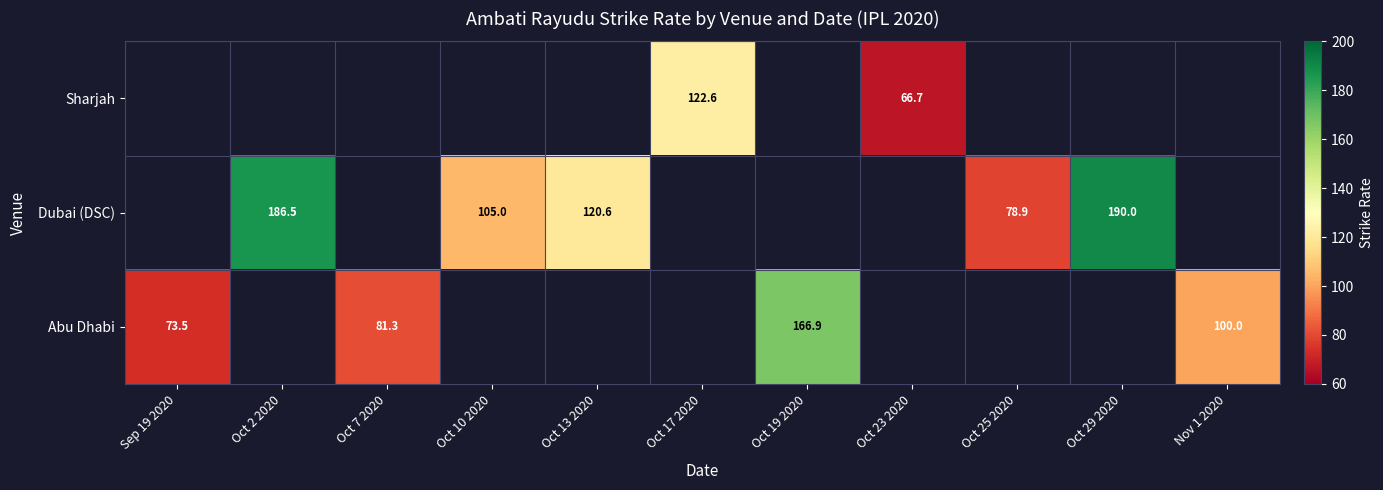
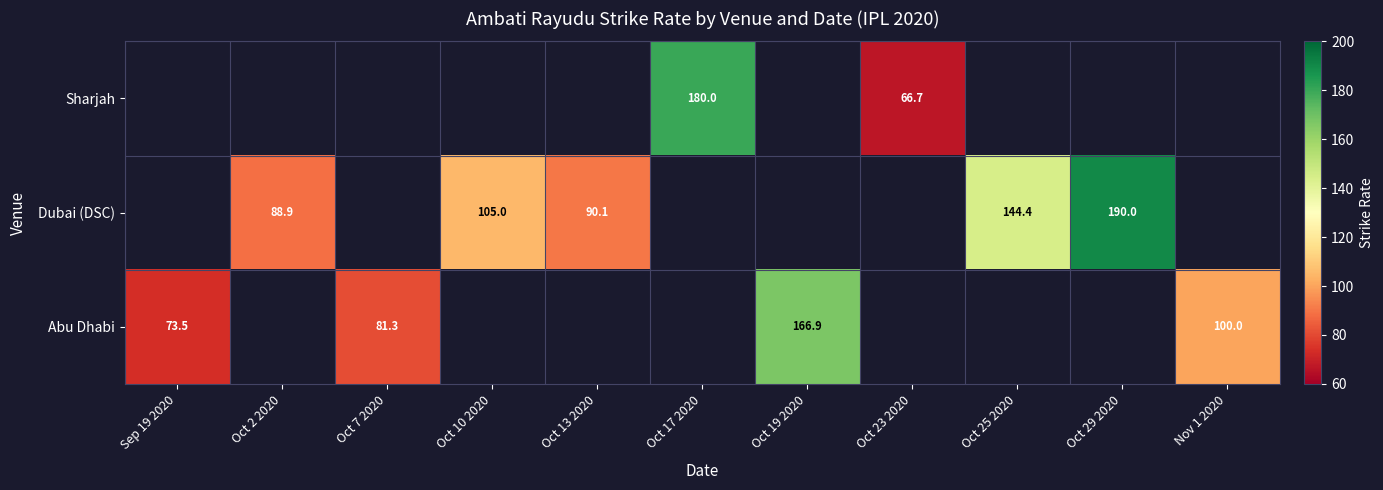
Sharjah, Oct 17 2020: 122.6 -> 180.0
Dubai (DSC), Oct 2 2020: 186.5 -> 88.9
Dubai (DSC), Oct 13 2020: 120.6 -> 90.1
Dubai (DSC), Oct 25 2020: 78.9 -> 144.4
